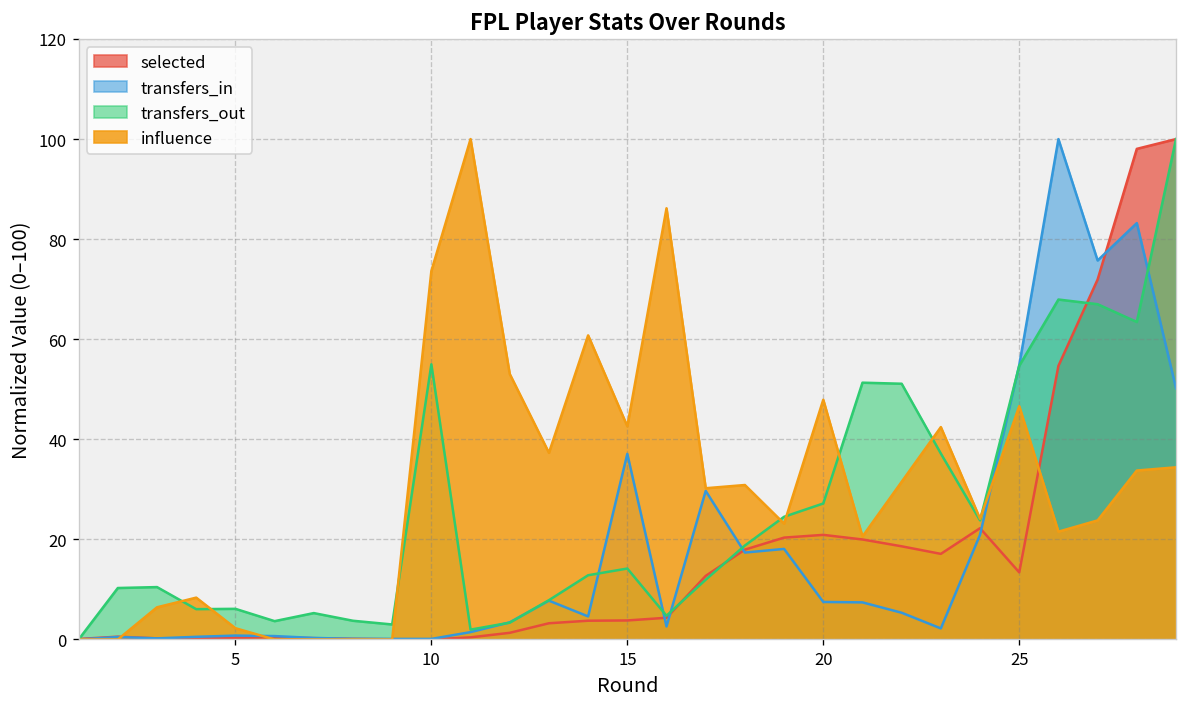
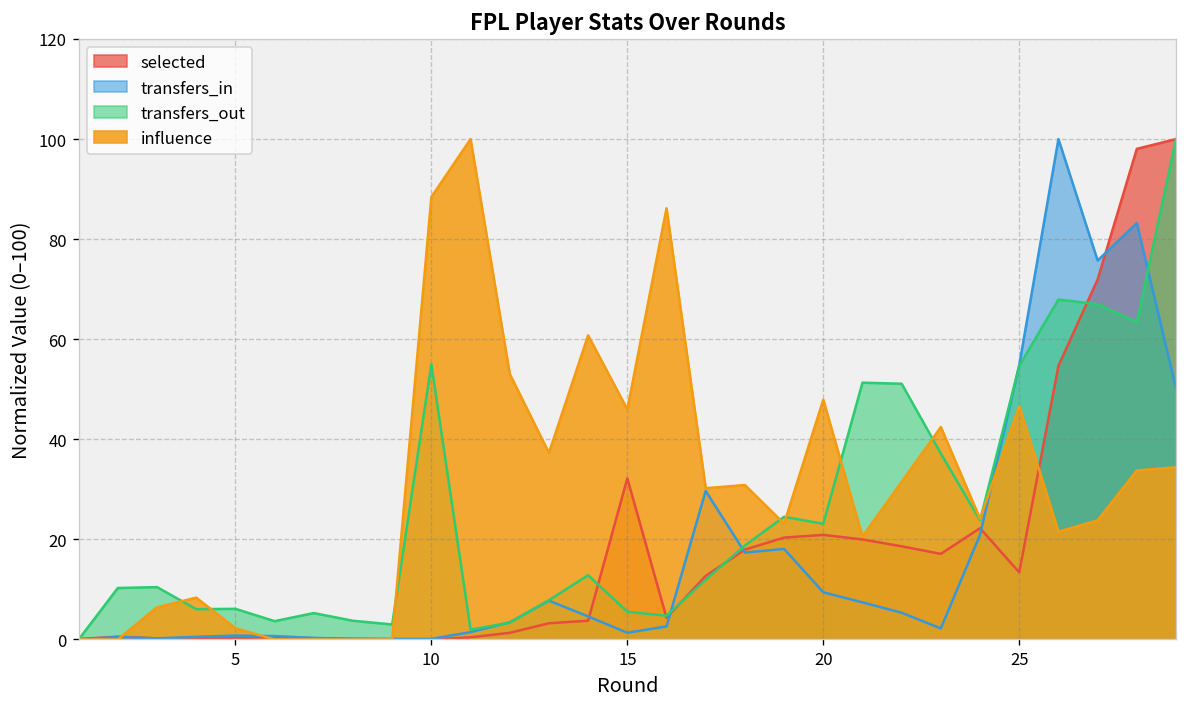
influence, 10: 74 -> 88
selected, 15: 4 -> 32
transfers_in, 15: 37 -> 1
transfers_out, 15: 14 -> 6
influence, 15: 43 -> 46
transfers_in, 20: 7 -> 9
transfers_out, 20: 27 -> 23
